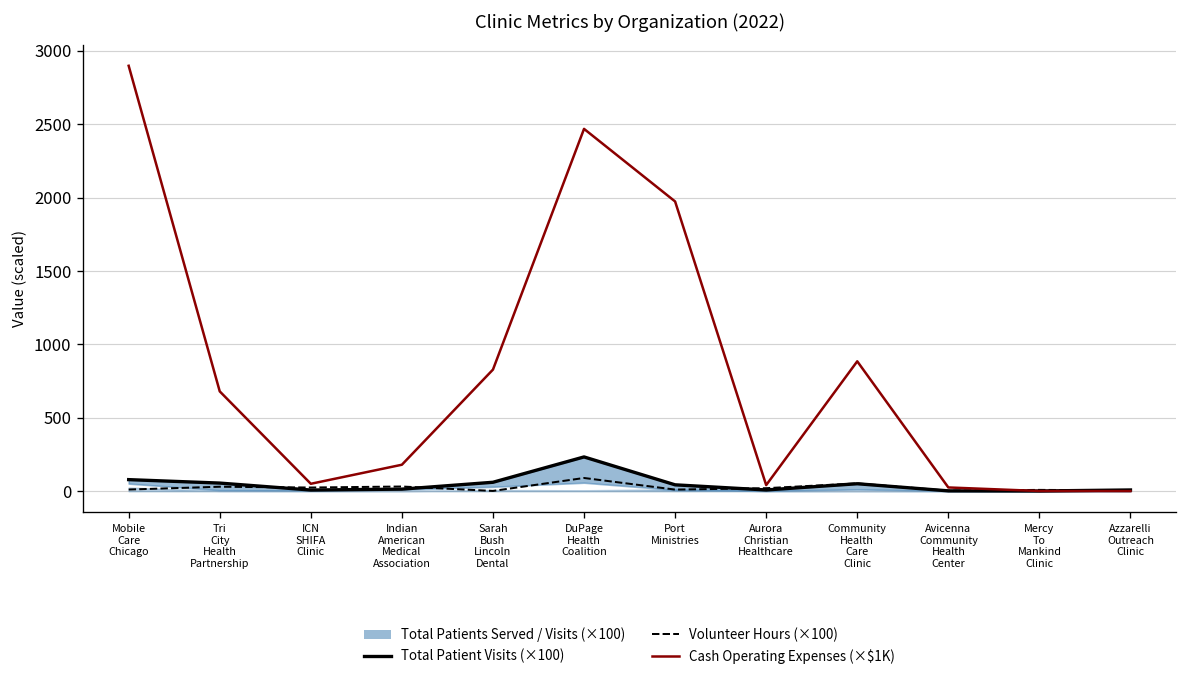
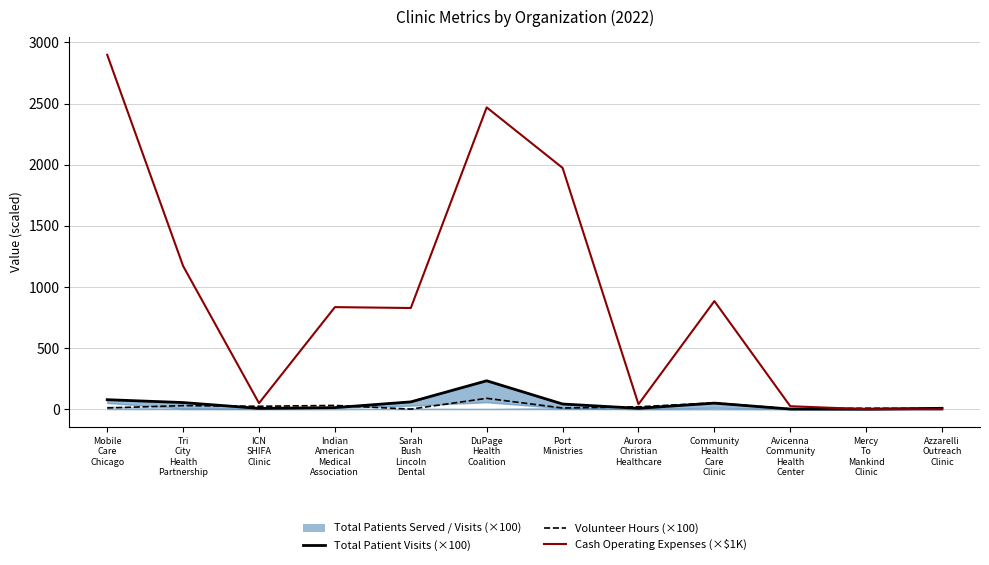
Cash Operating Expenses (×$1K), Tri City Health Partnership: 680 -> 1170
Cash Operating Expenses (×$1K), Indian American Medical Association: 180 -> 840
